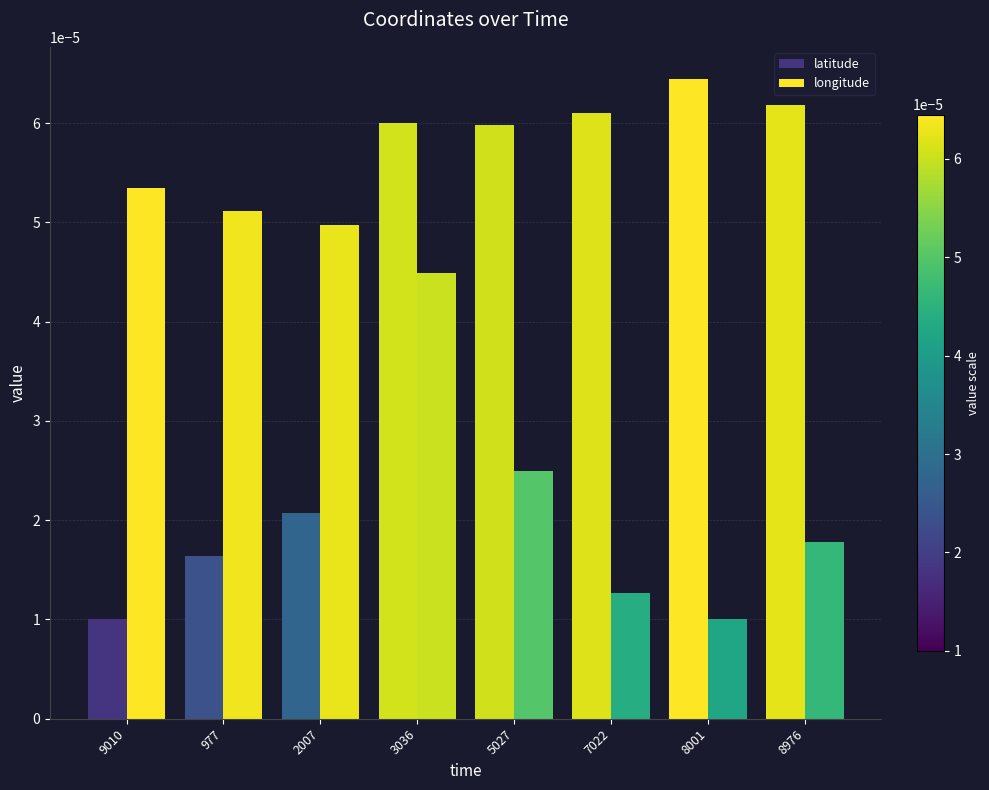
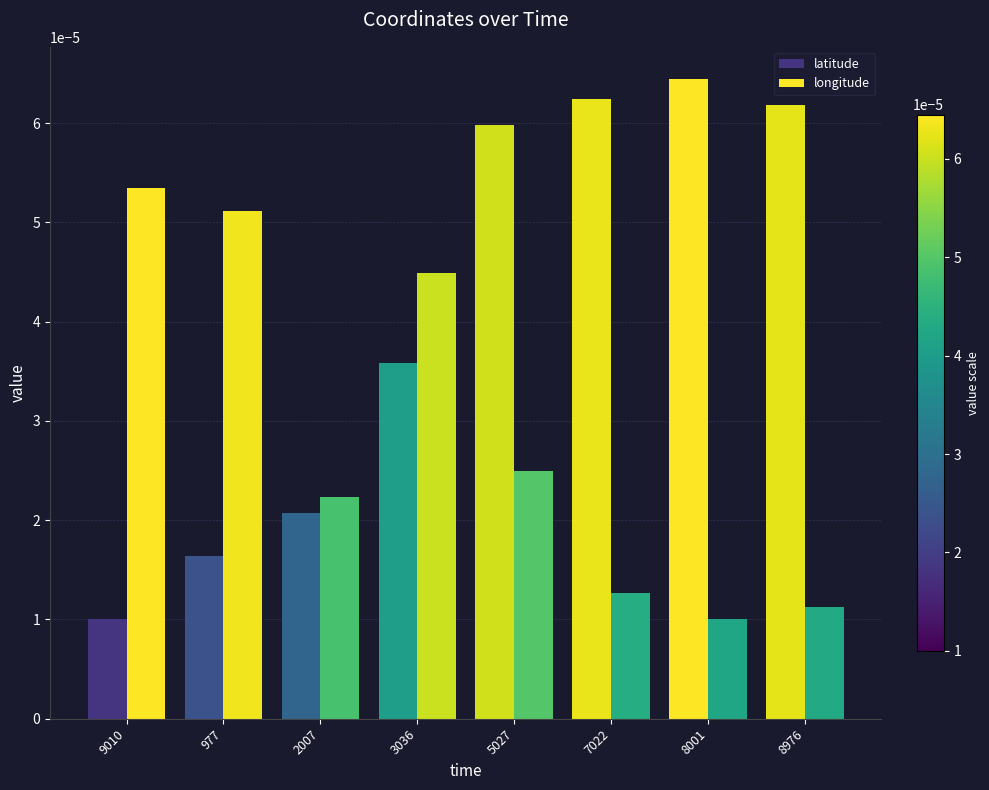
longitude, 2007: 0.000050 -> 0.000022
latitude, 3036: 0.000060 -> 0.000036
latitude, 7022: 0.000061 -> 0.000062
longitude, 8976: 0.000018 -> 0.000011
